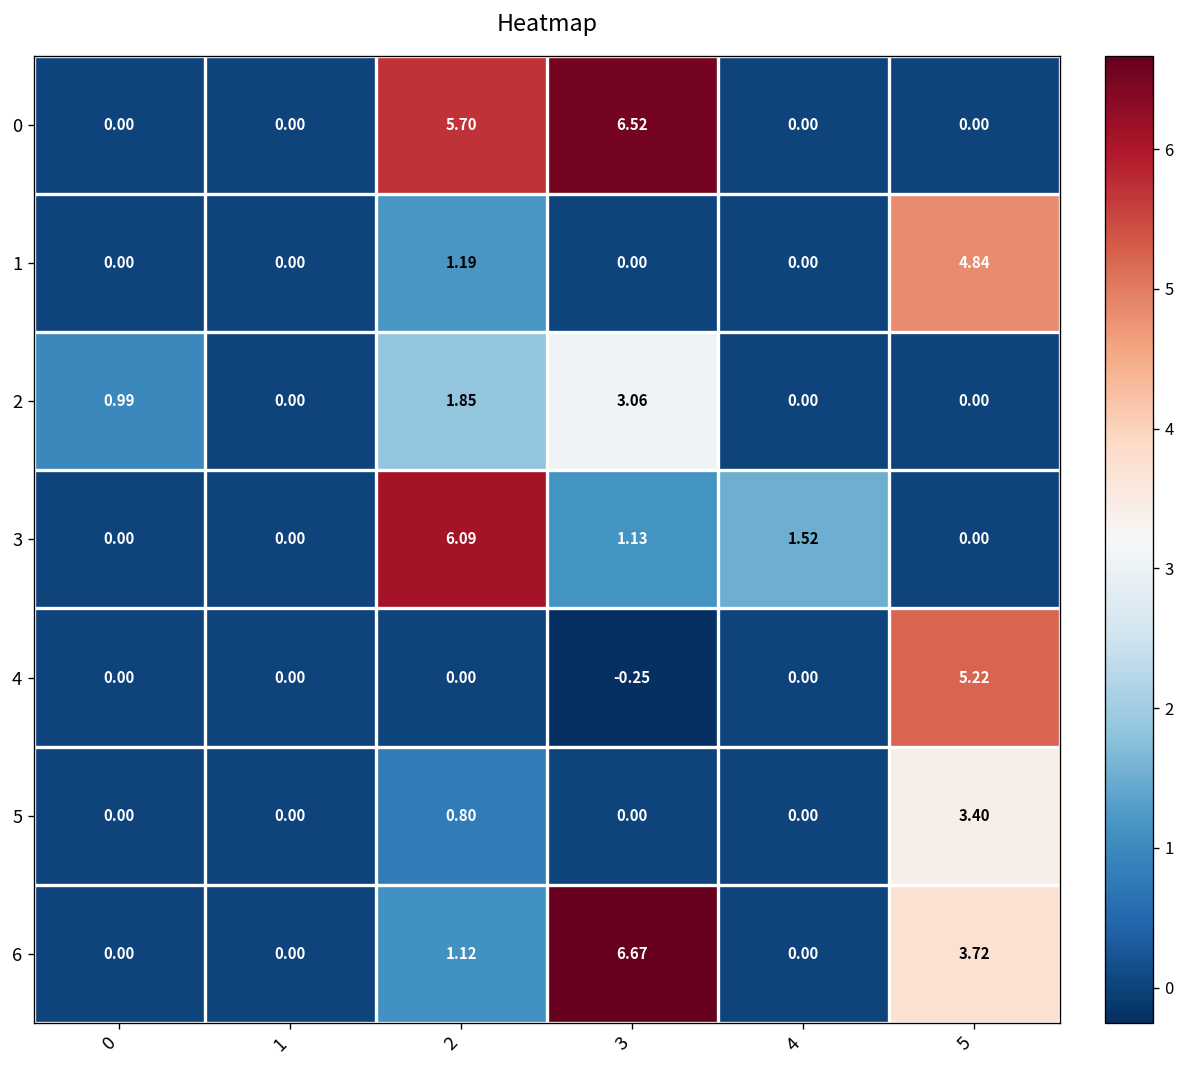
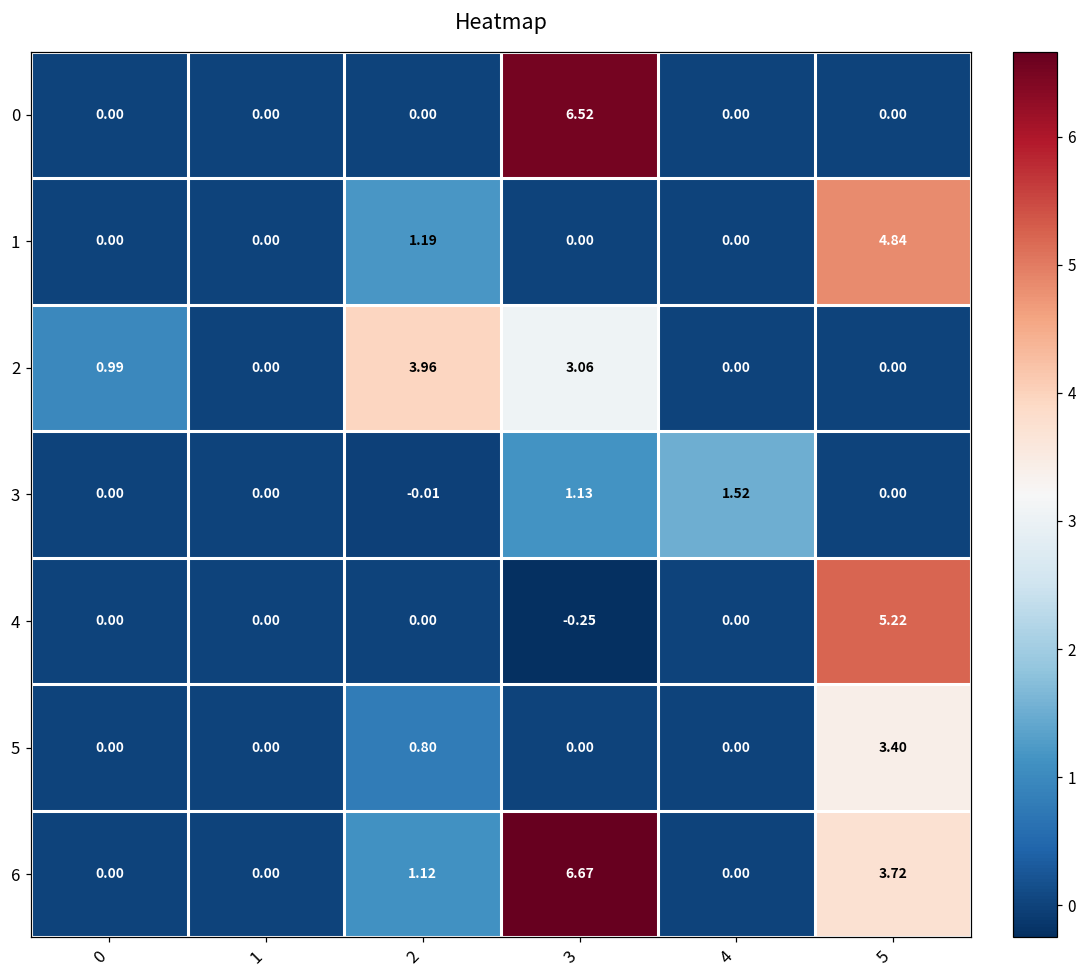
0, 2: 5.70 -> 0.00
2, 2: 1.85 -> 3.96
3, 2: 6.09 -> -0.01
